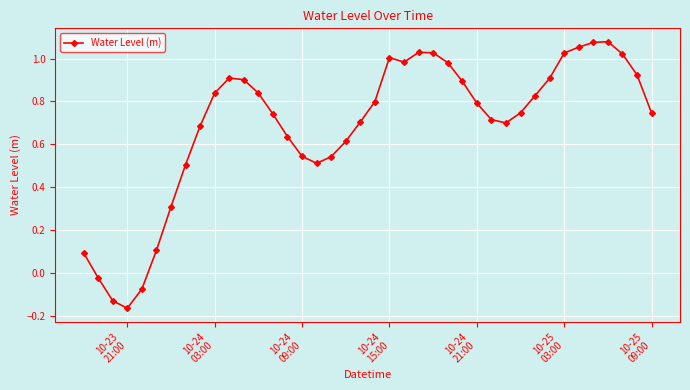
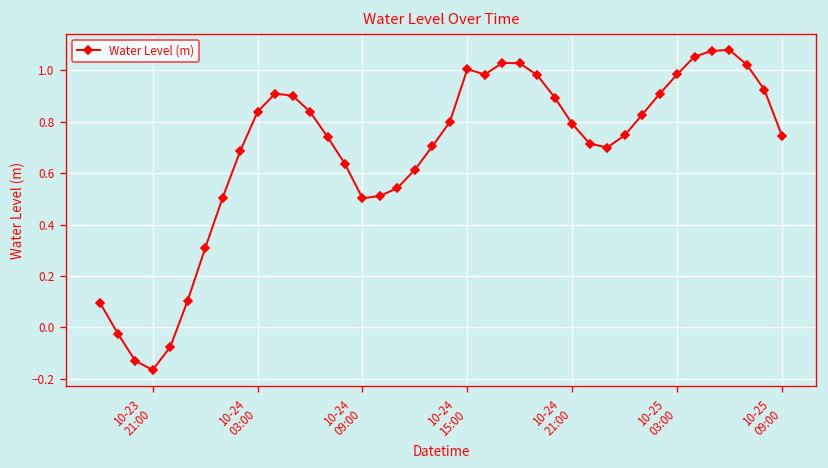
10-24 09:00: 0.54 -> 0.50
10-25 03:00: 1.03 -> 0.98
